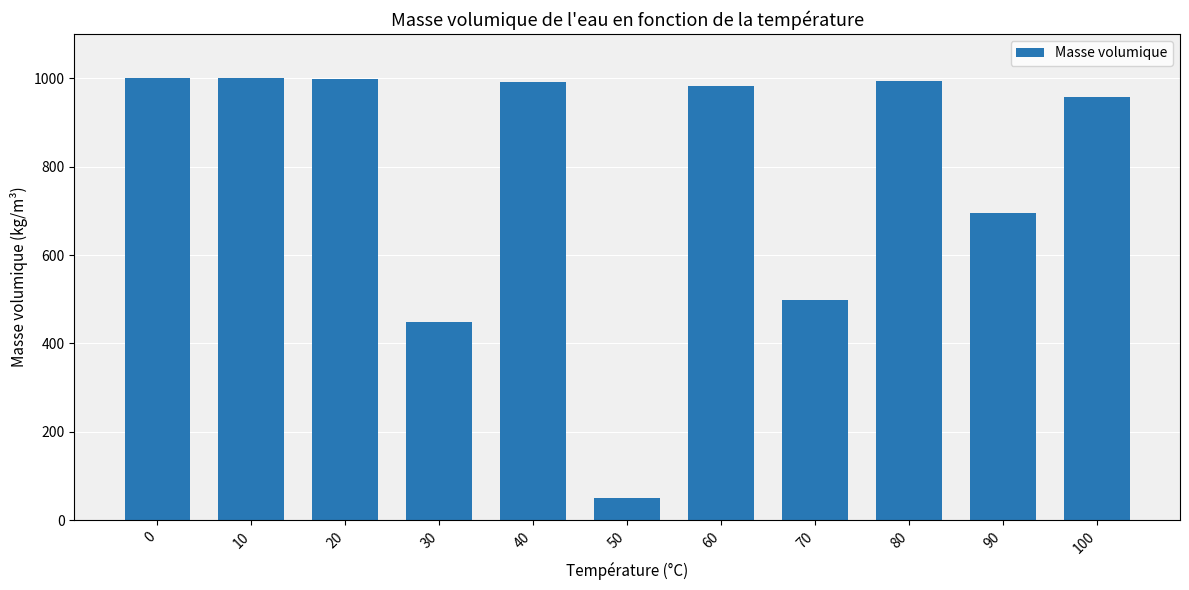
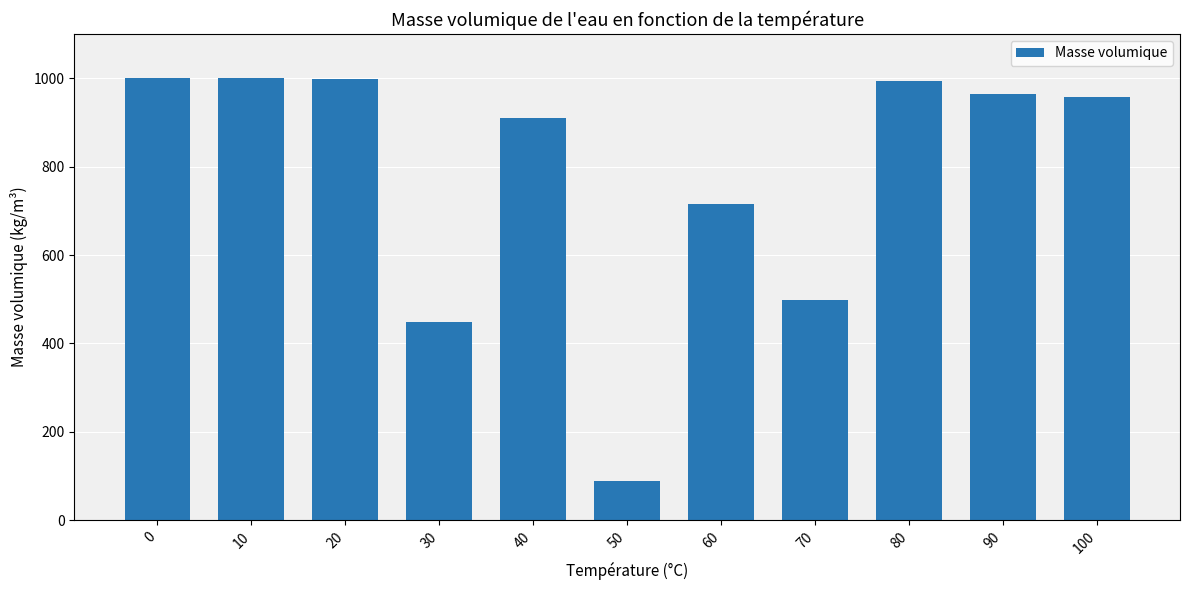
40: 990 -> 910
50: 50 -> 90
60: 980 -> 720
90: 690 -> 970
